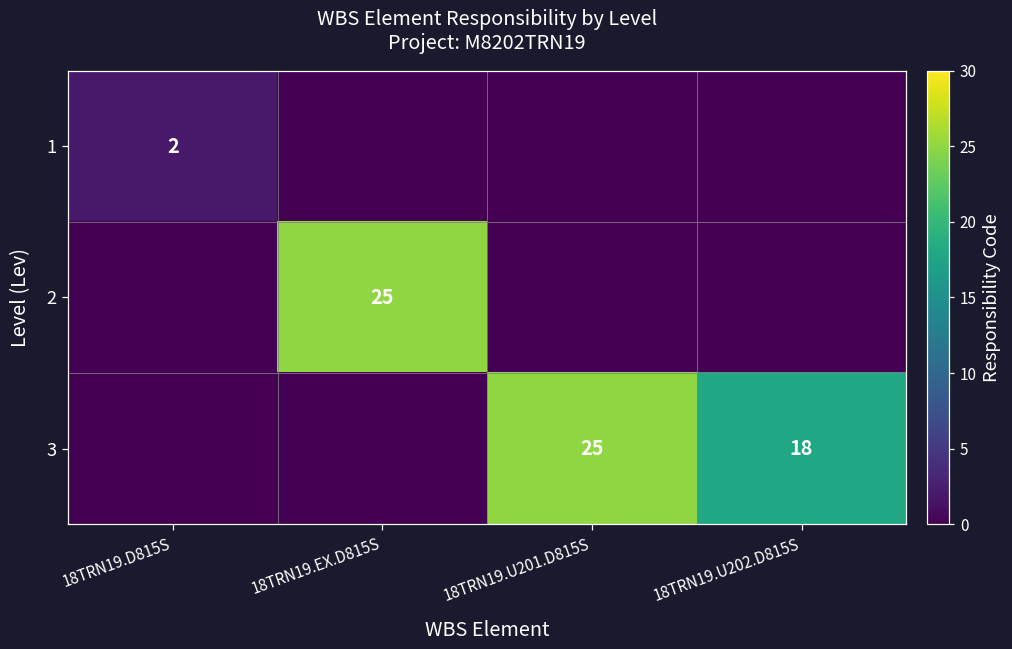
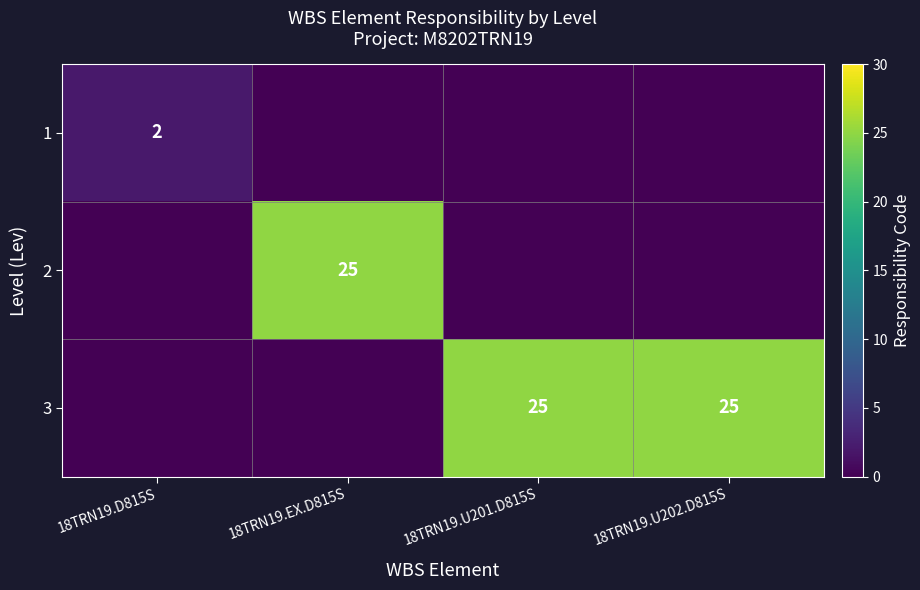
3, 18TRN19.U202.D815S: 18 -> 25
